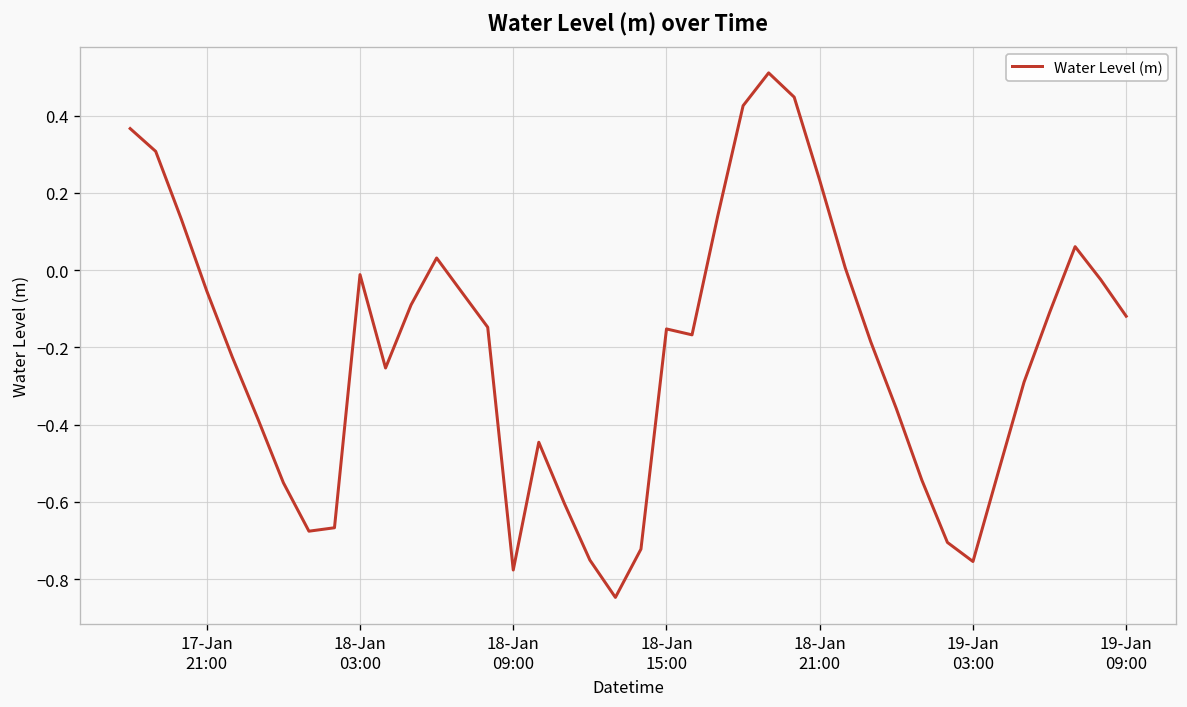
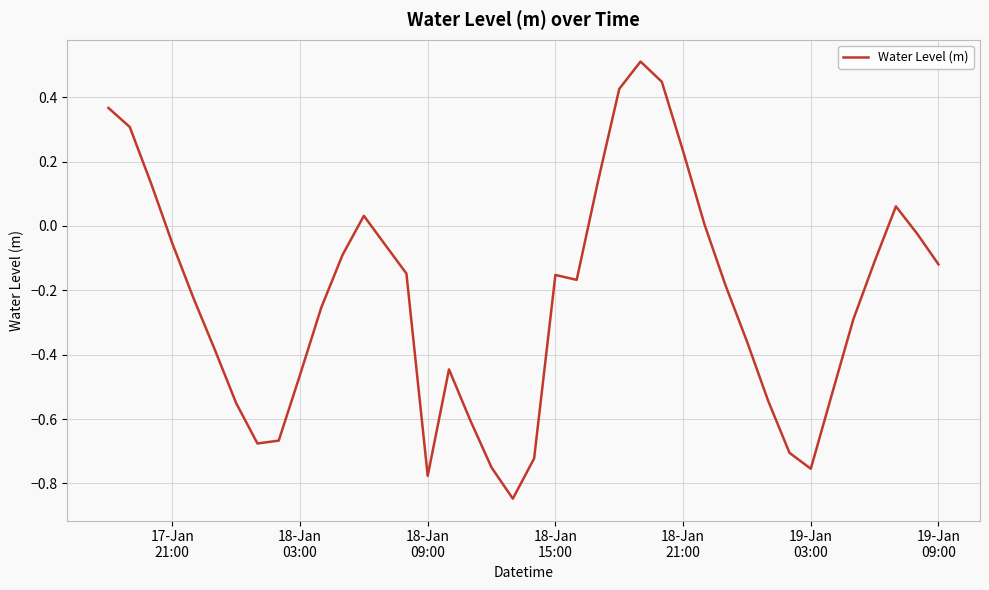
18-Jan 03:00: -0.01 -> -0.46
